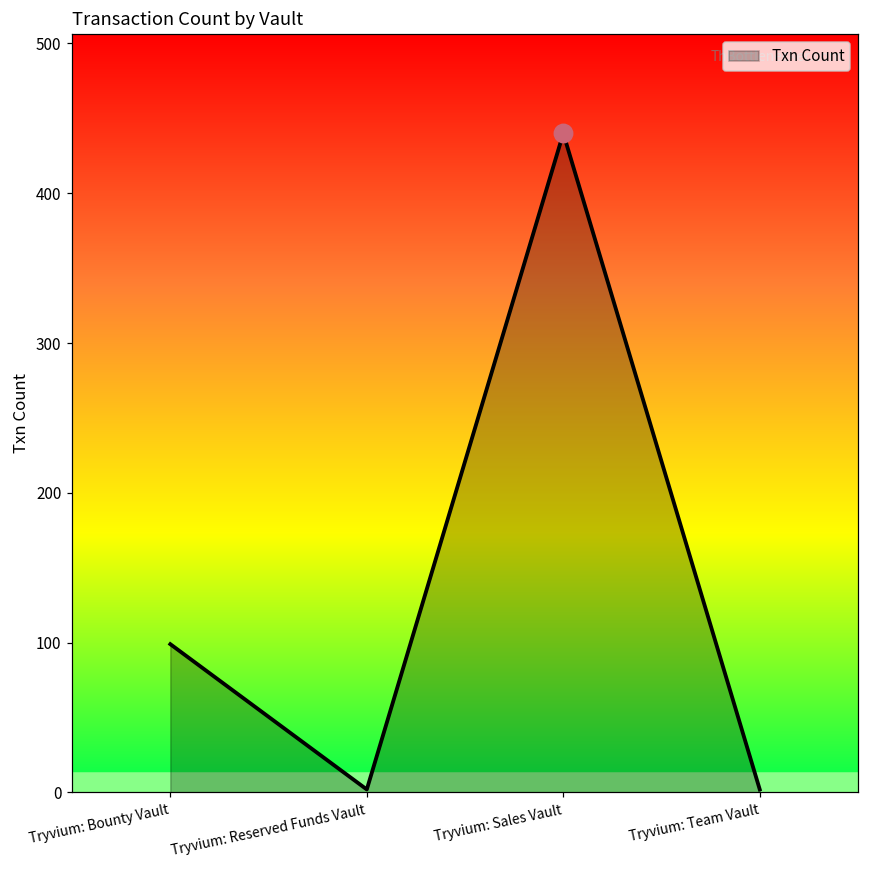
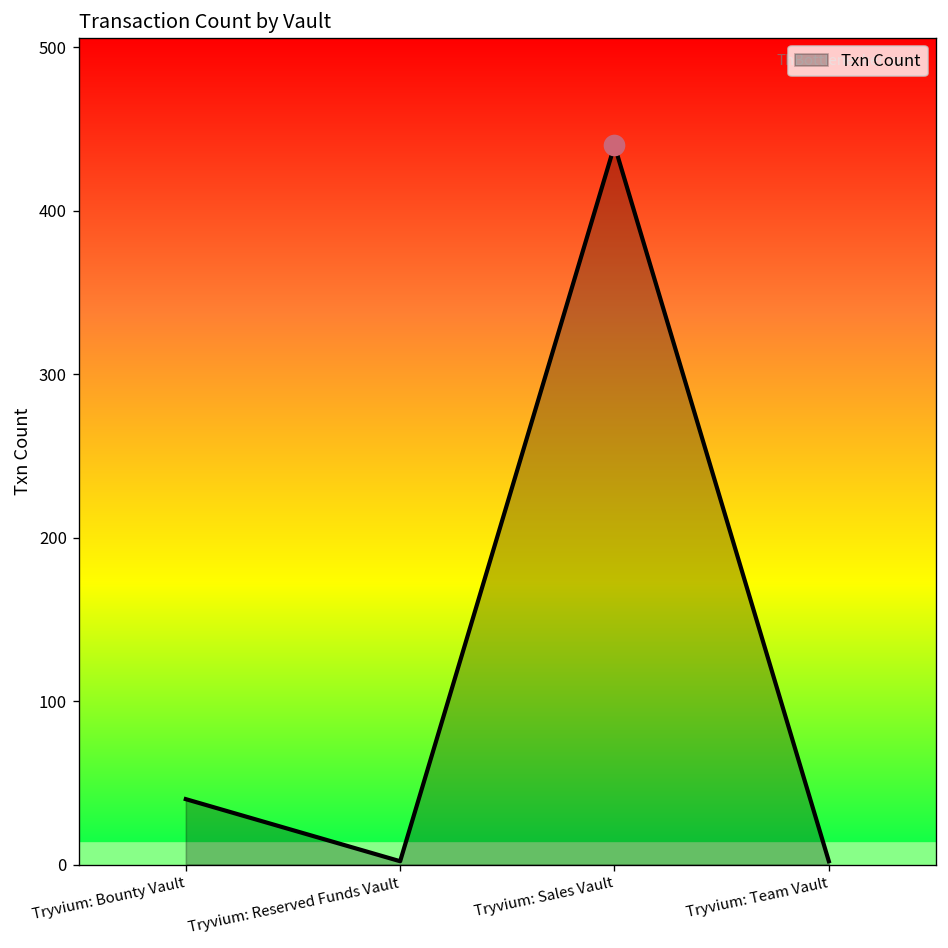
Txn Count, Tryvium: Bounty Vault: 99 -> 40
